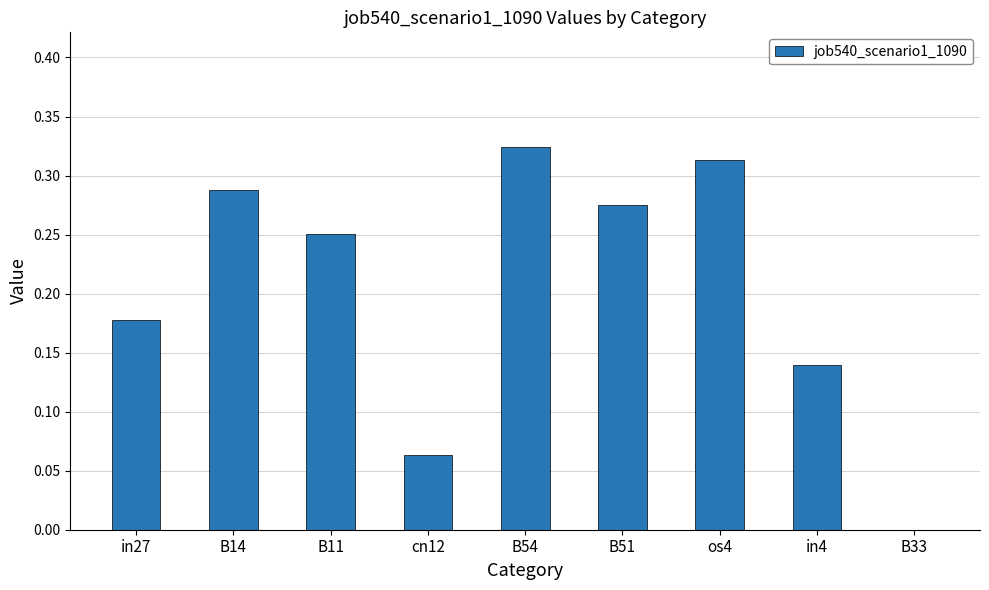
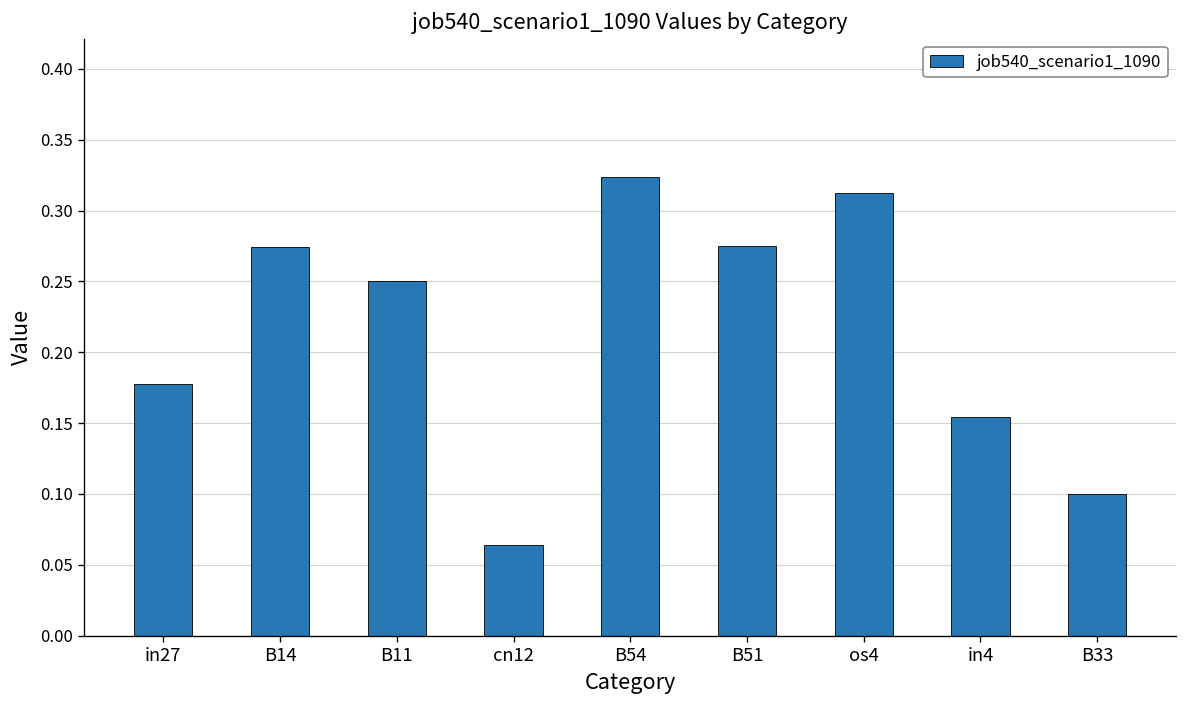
B14: 0.288 -> 0.274
in4: 0.139 -> 0.154
B33: 0.0 -> 0.1
